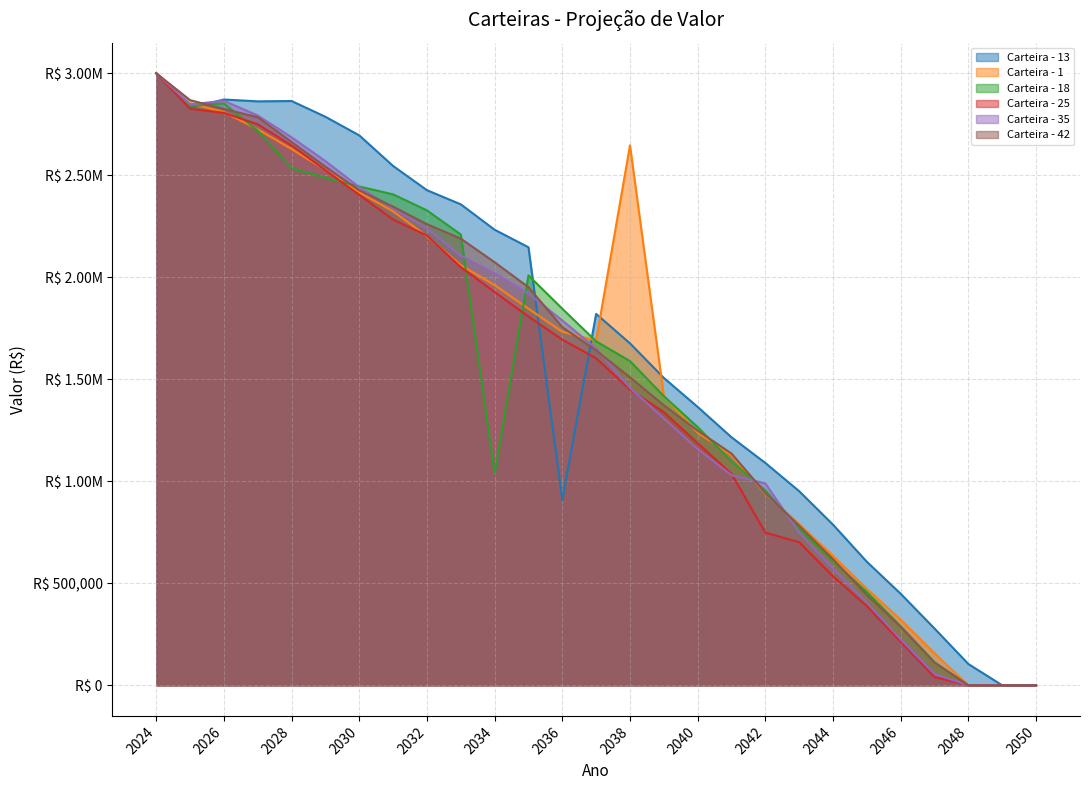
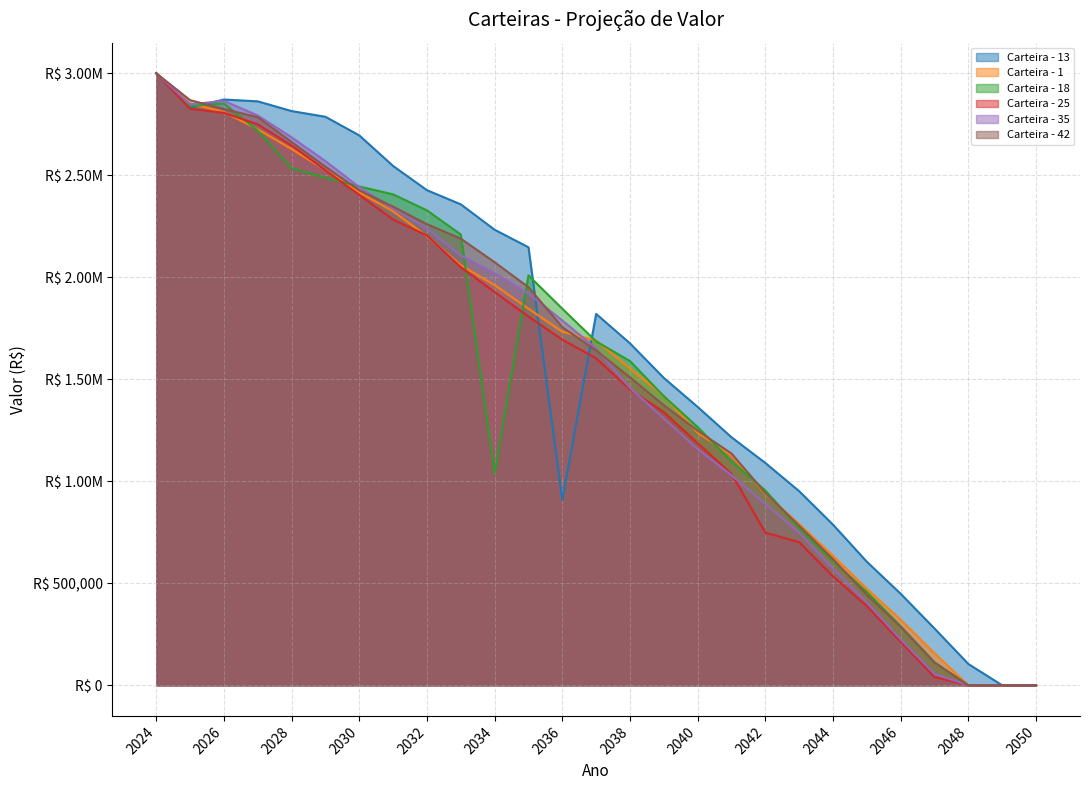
Carteira - 13, 2028: R$ 2,860,000 -> R$ 2,810,000
Carteira - 1, 2038: R$ 2,650,000 -> R$ 1,550,000
Carteira - 35, 2042: R$ 990,000 -> R$ 890,000
